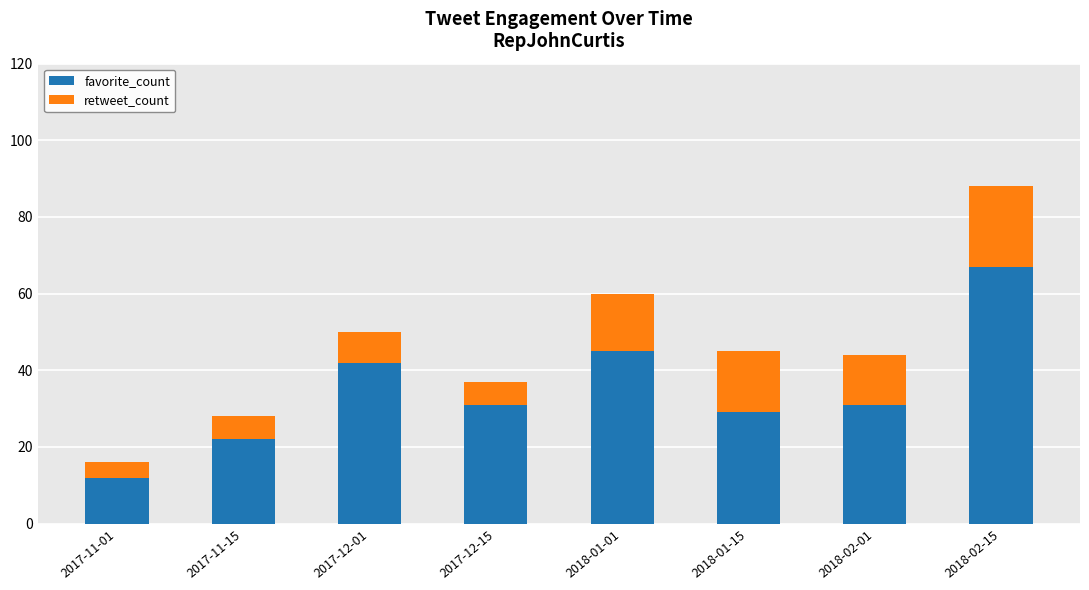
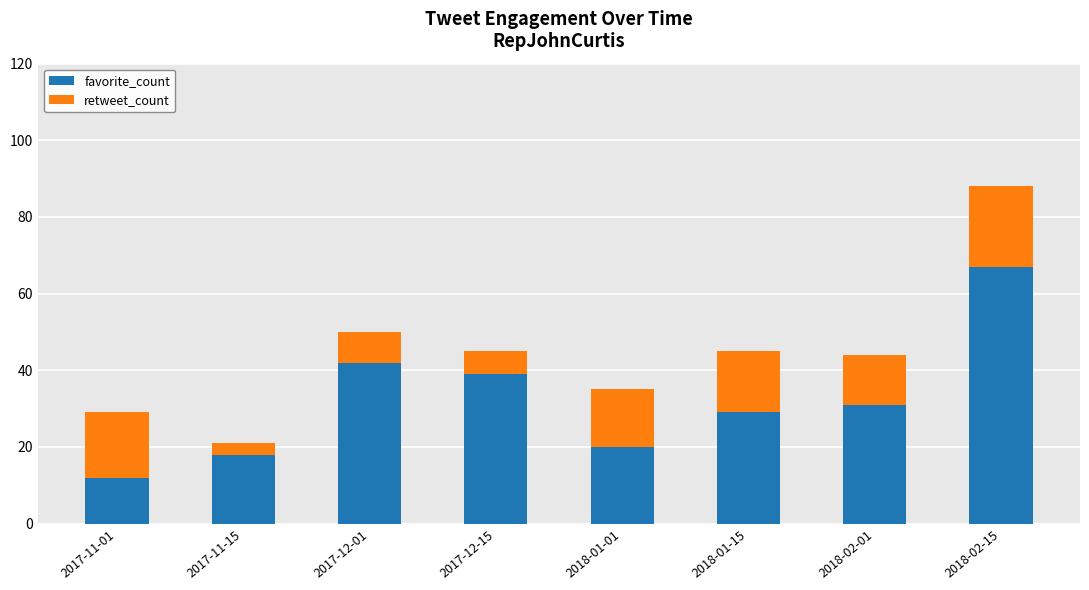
retweet_count, 2017-11-01: 4 -> 17
favorite_count, 2017-11-15: 22 -> 18
retweet_count, 2017-11-15: 6 -> 3
favorite_count, 2017-12-15: 31 -> 39
favorite_count, 2018-01-01: 45 -> 20
